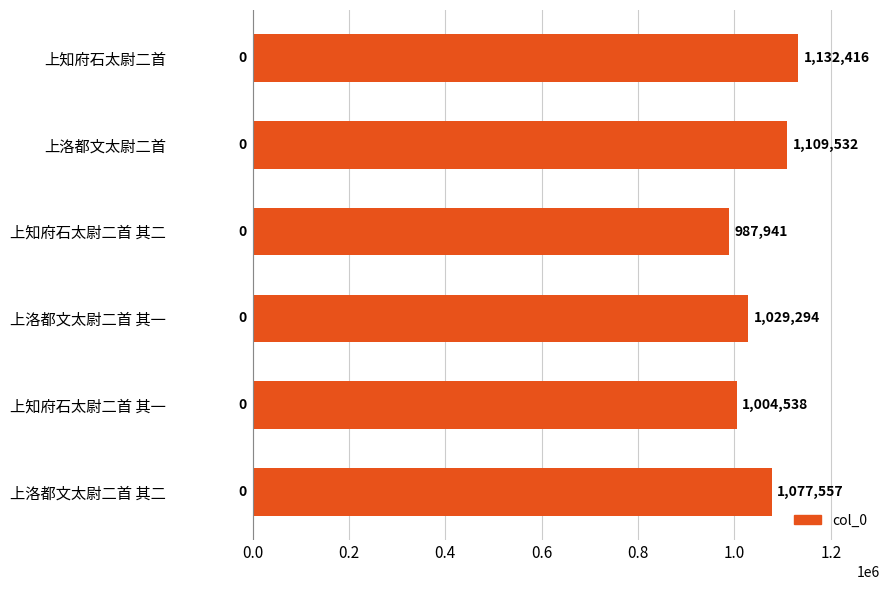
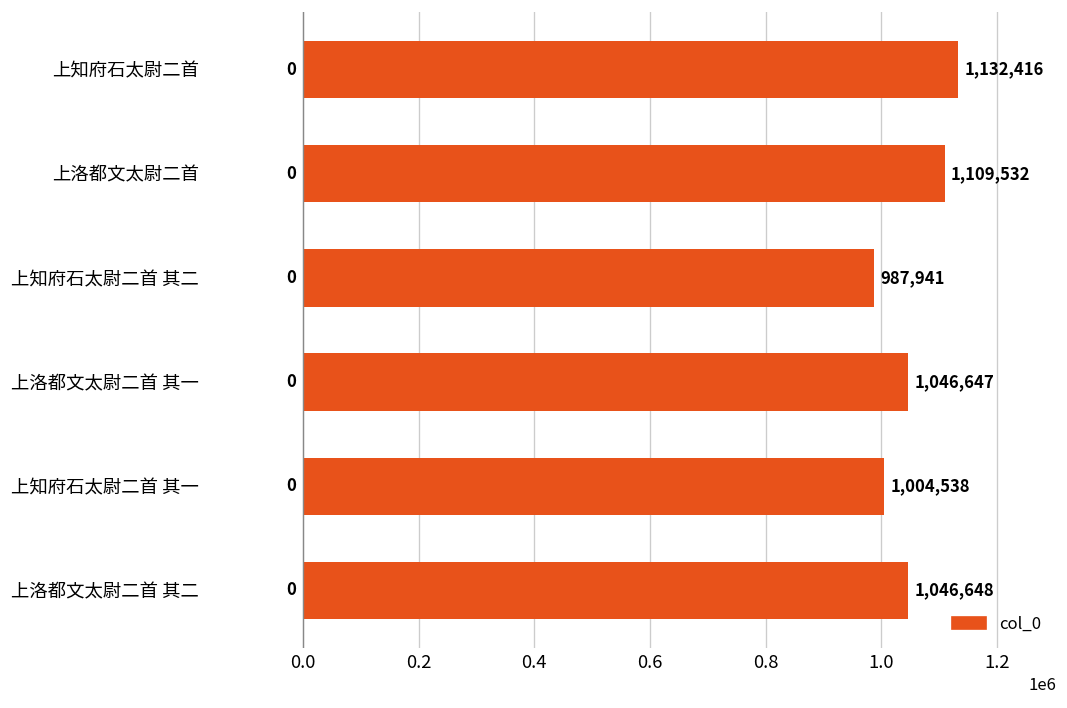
上洛都文太尉二首 其一: 1,029,294 -> 1,046,647
上洛都文太尉二首 其二: 1,077,557 -> 1,046,648
